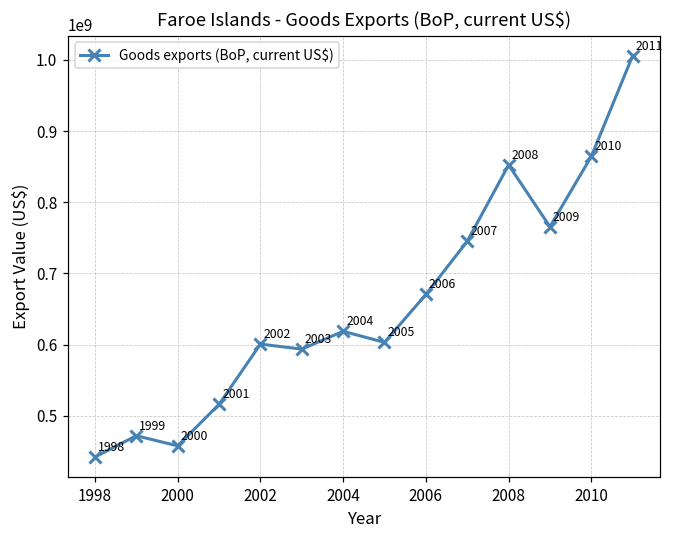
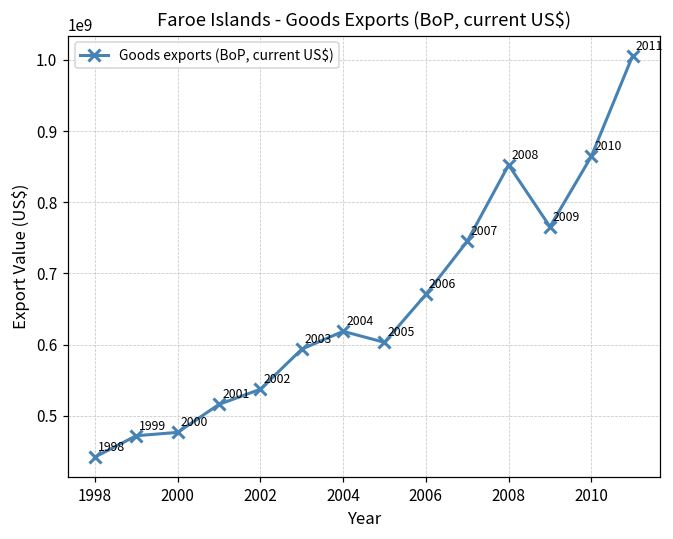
2000: 460000000 -> 480000000
2002: 600000000 -> 540000000
